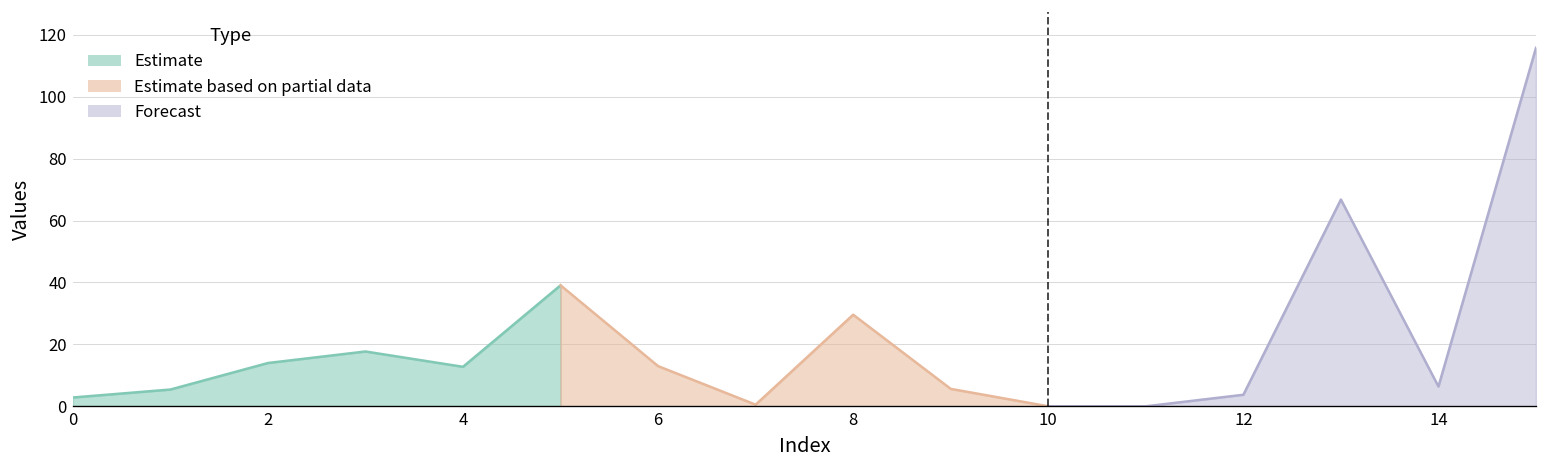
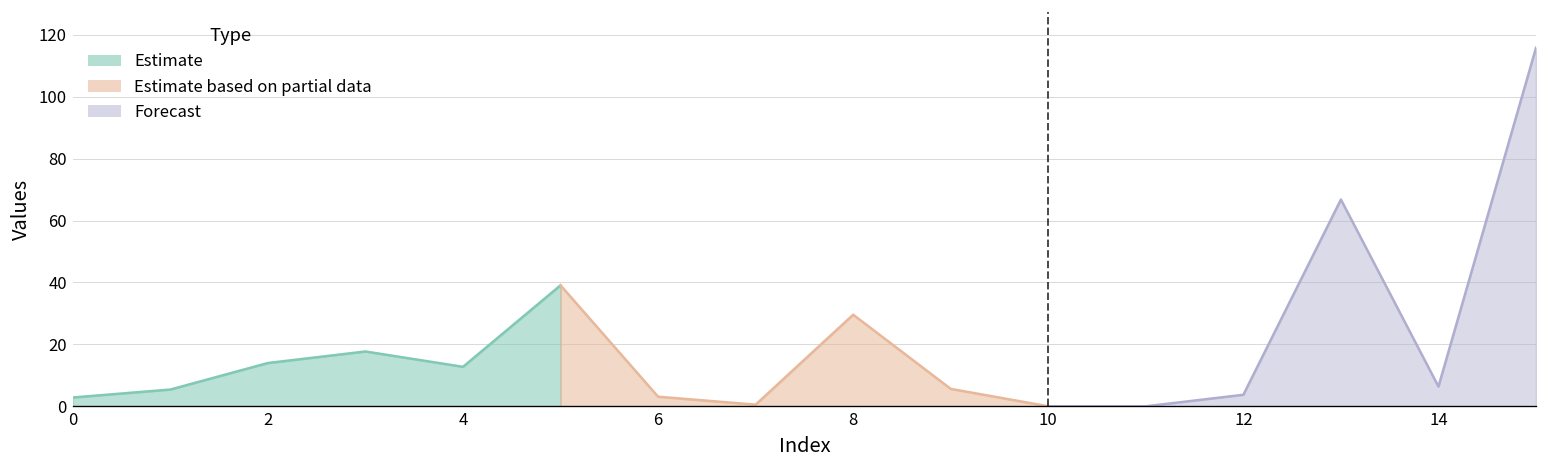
Estimate based on partial data, 6: 13 -> 3
